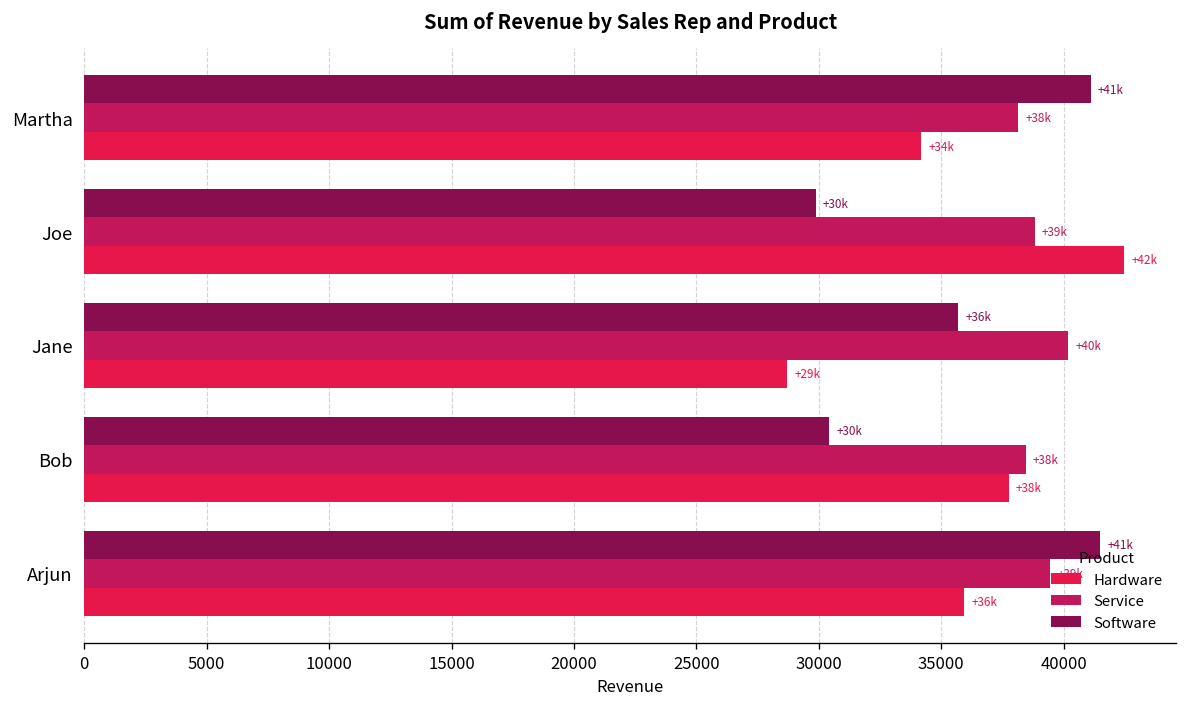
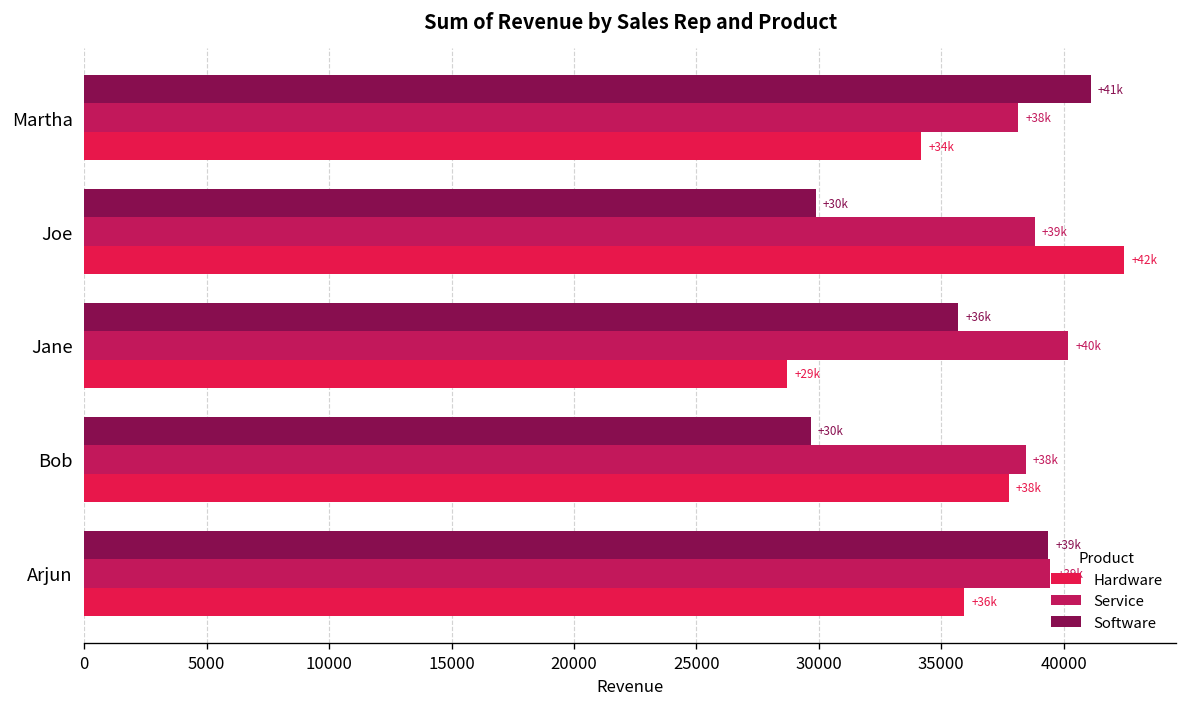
Software, Bob: 30400 -> 29700
Software, Arjun: +41k -> +39k
